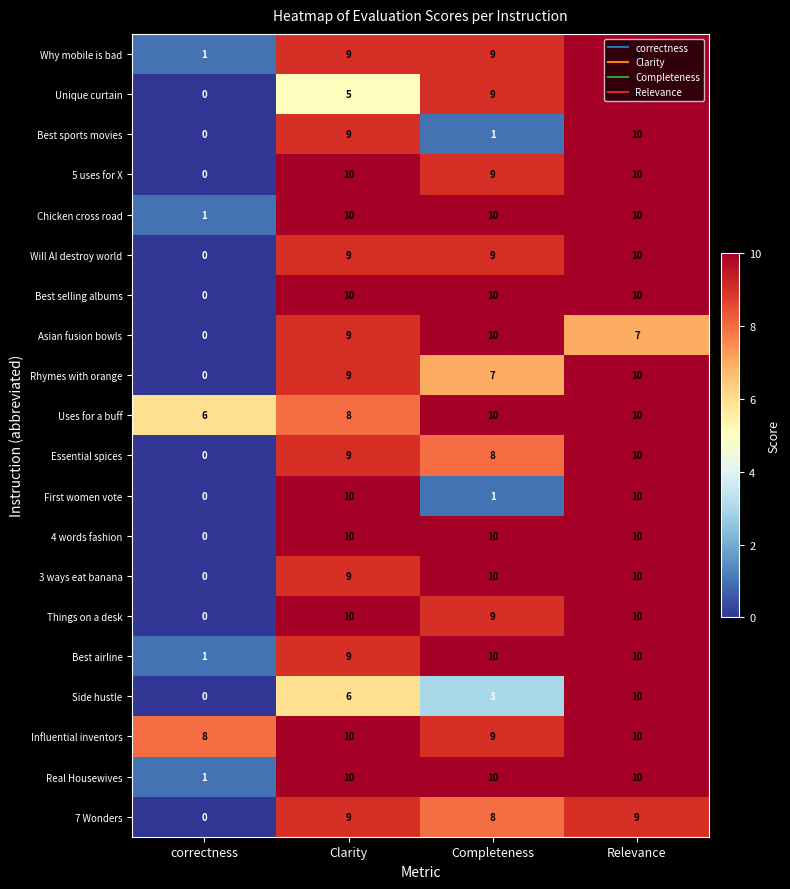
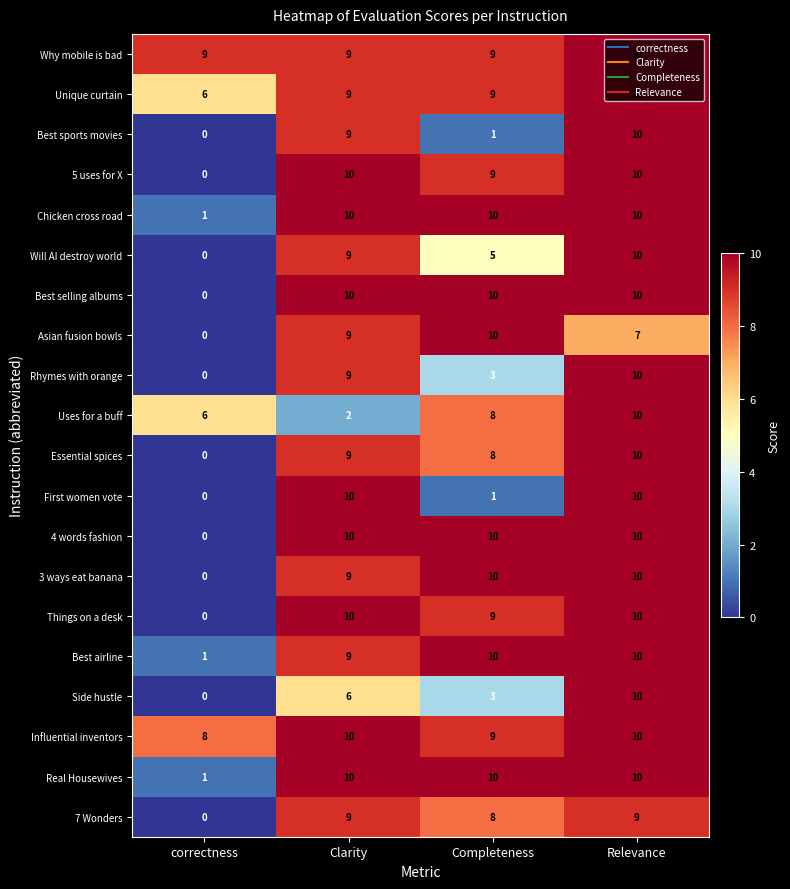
Why mobile is bad, correctness: 1 -> 9
Unique curtain, correctness: 0 -> 6
Unique curtain, Clarity: 5 -> 9
Will AI destroy world, Completeness: 9 -> 5
Rhymes with orange, Completeness: 7 -> 3
Uses for a buff, Clarity: 8 -> 2
Uses for a buff, Completeness: 10 -> 8
